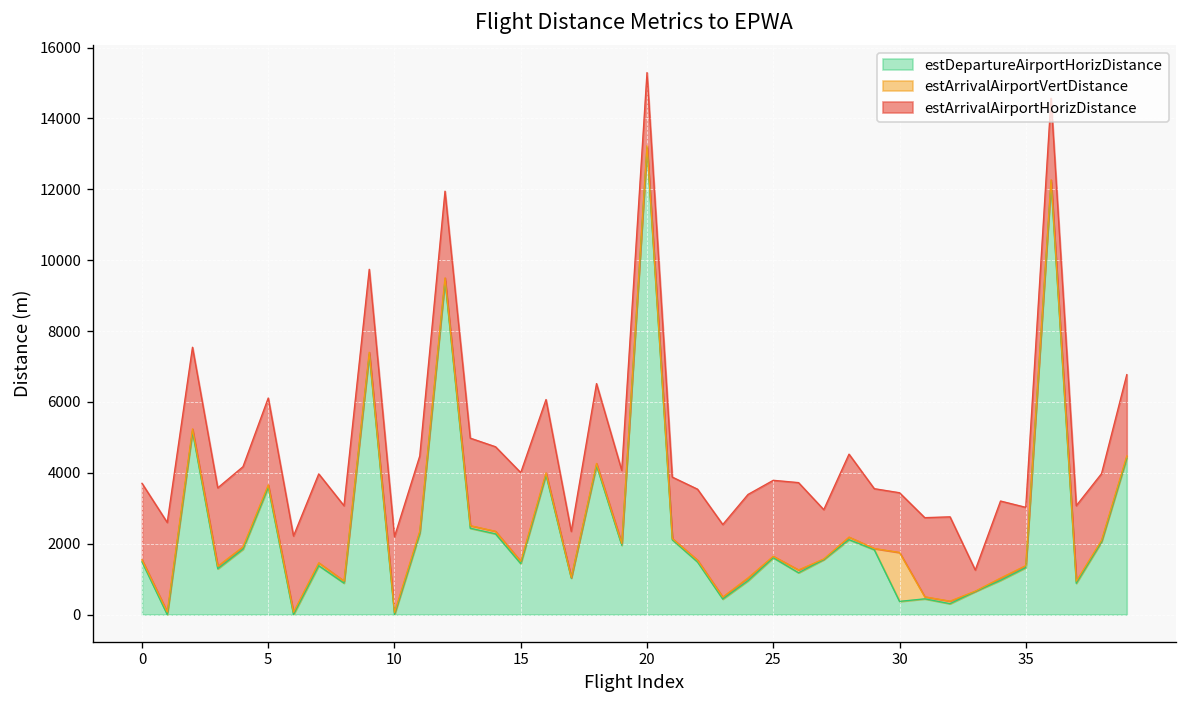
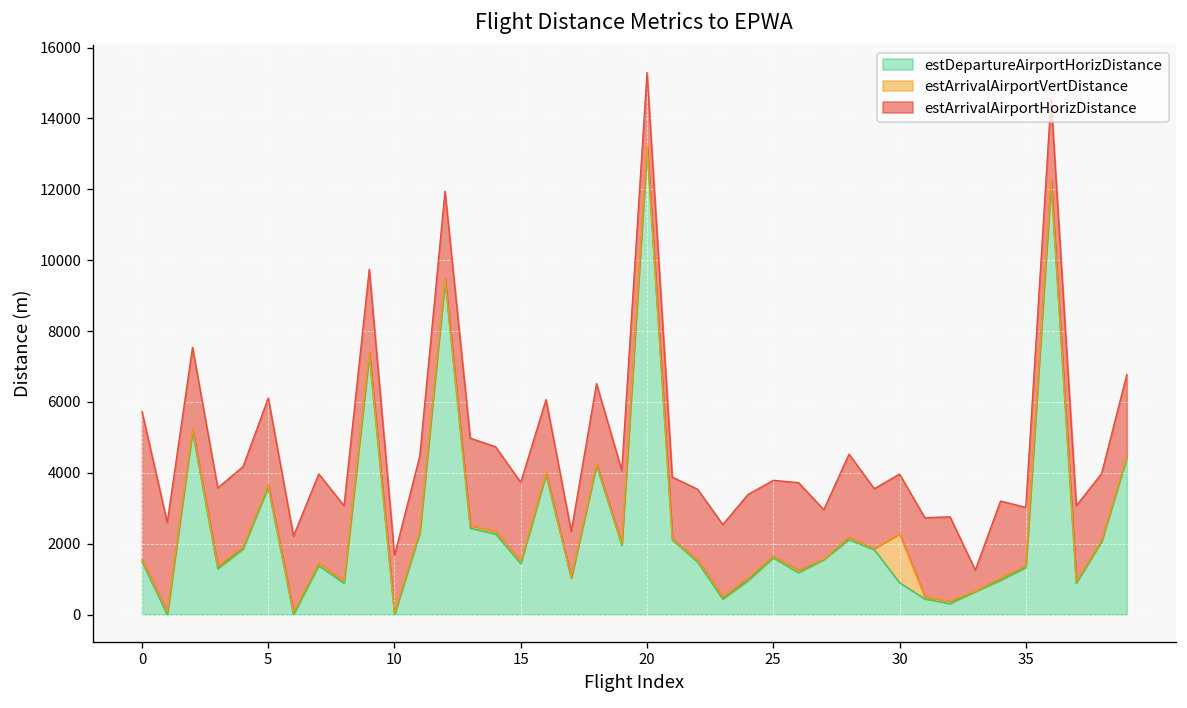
estArrivalAirportHorizDistance, 0: 2200 -> 4200
estArrivalAirportHorizDistance, 10: 2100 -> 1600
estArrivalAirportHorizDistance, 15: 2500 -> 2200
estDepartureAirportHorizDistance, 30: 400 -> 900
